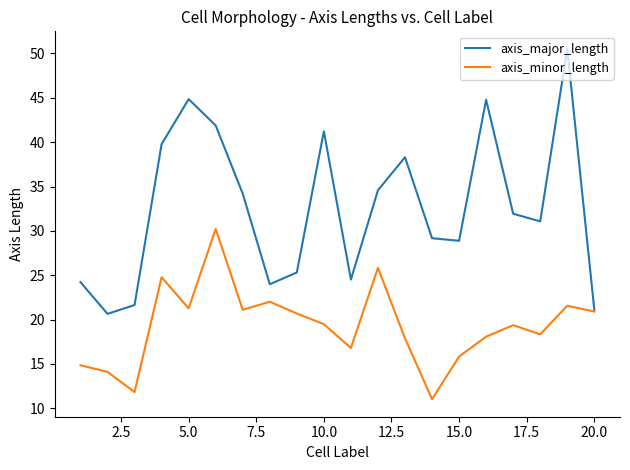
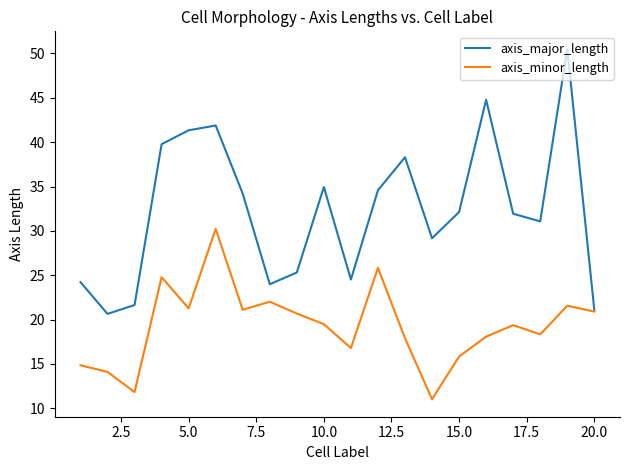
axis_major_length, 5.0: 45 -> 41
axis_major_length, 10.0: 41 -> 35
axis_major_length, 15.0: 29 -> 32
